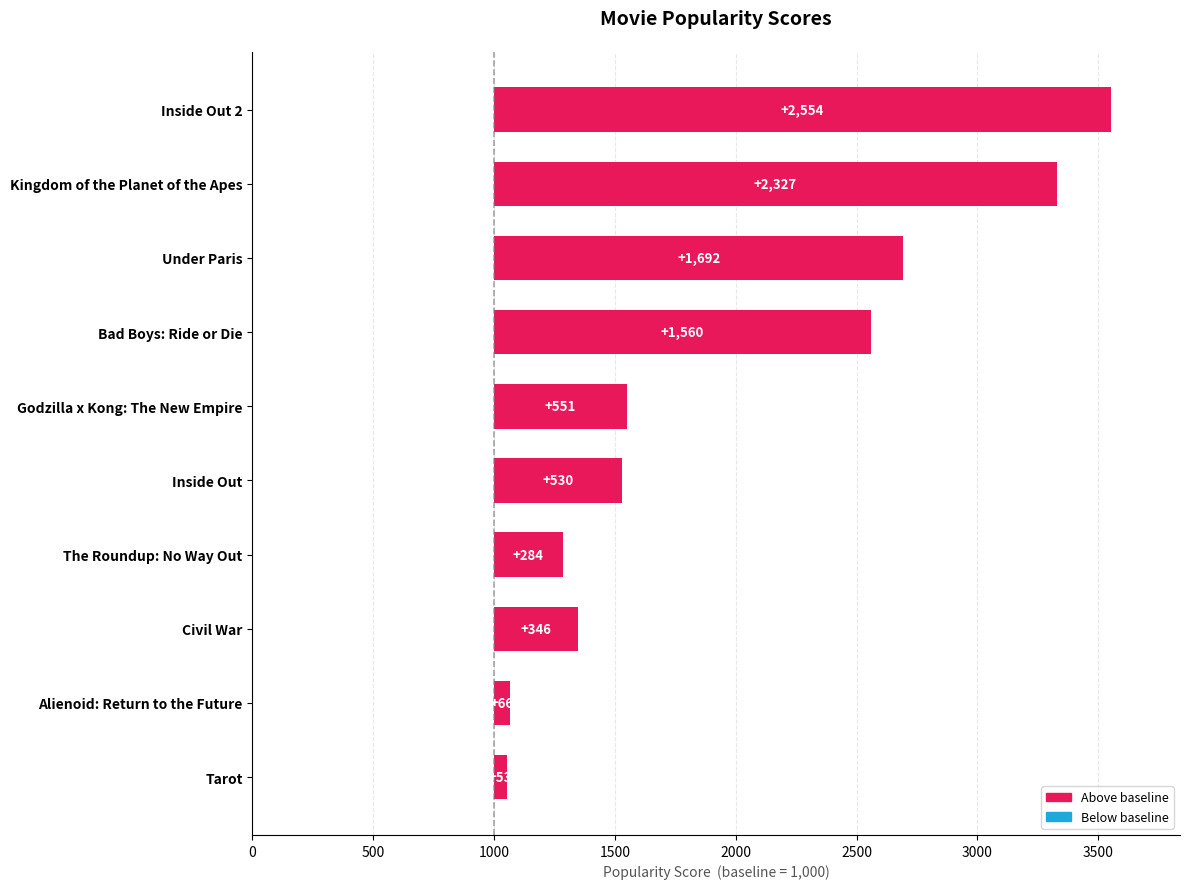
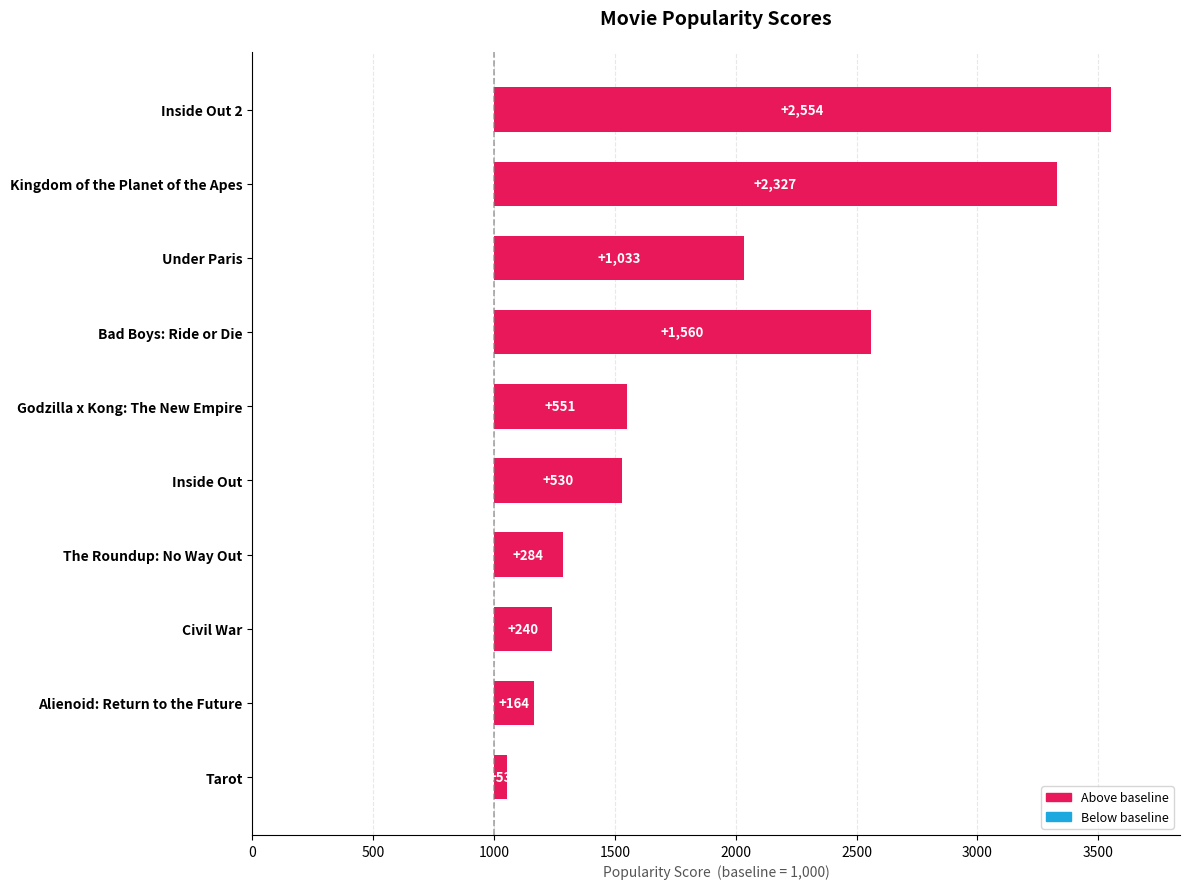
Under Paris: +1,692 -> +1,033
Civil War: +346 -> +240
Alienoid: Return to the Future: +66 -> +164
